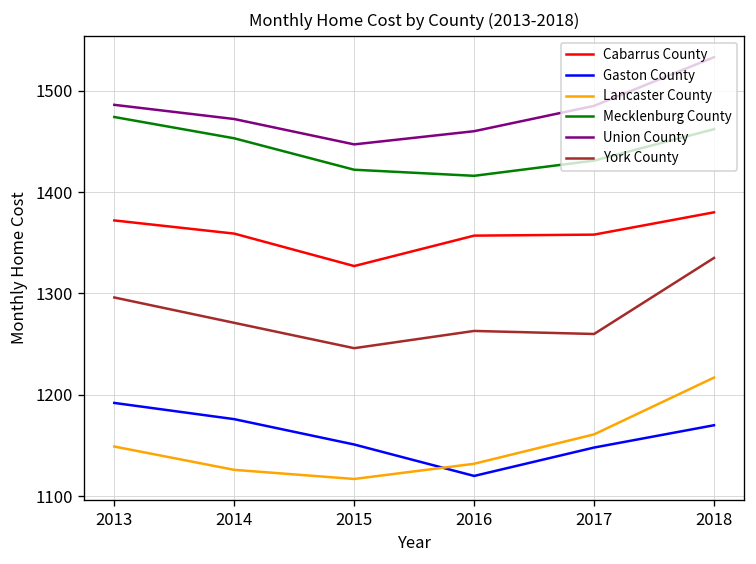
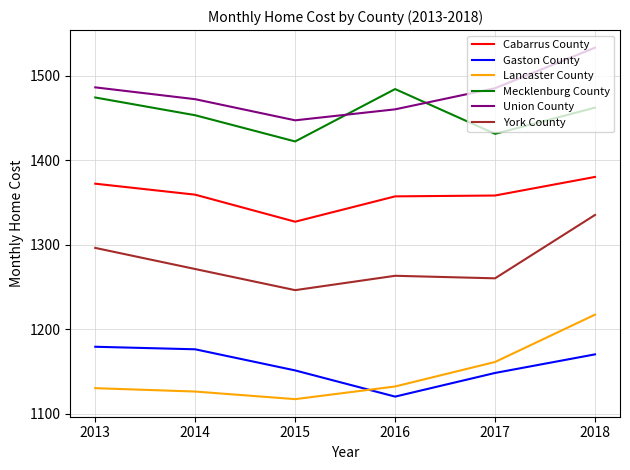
Gaston County, 2013: 1190 -> 1180
Lancaster County, 2013: 1150 -> 1130
Mecklenburg County, 2016: 1420 -> 1480
